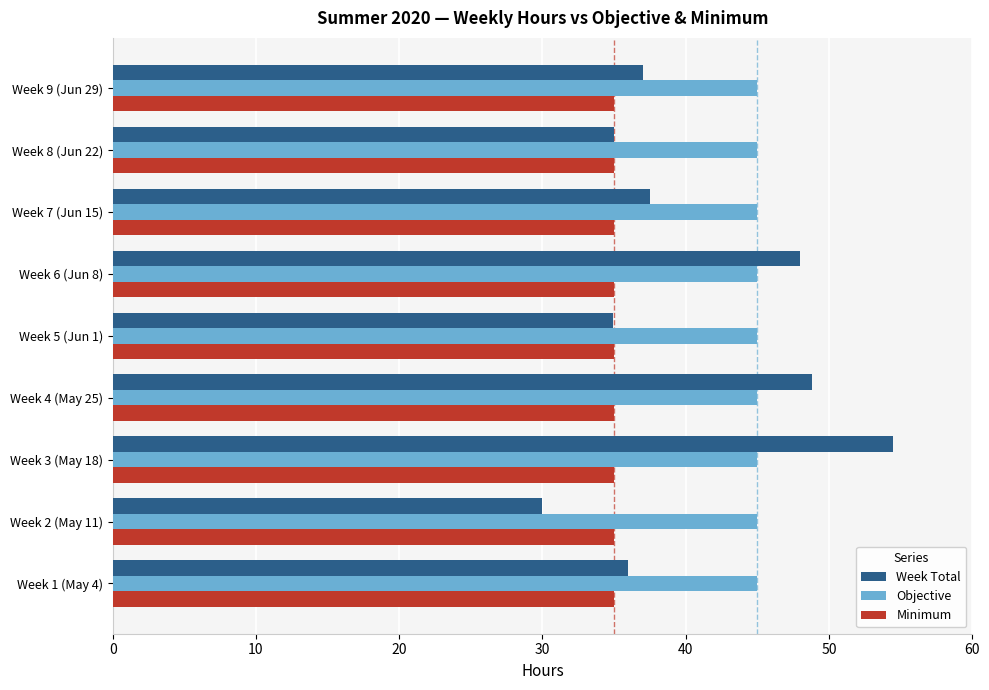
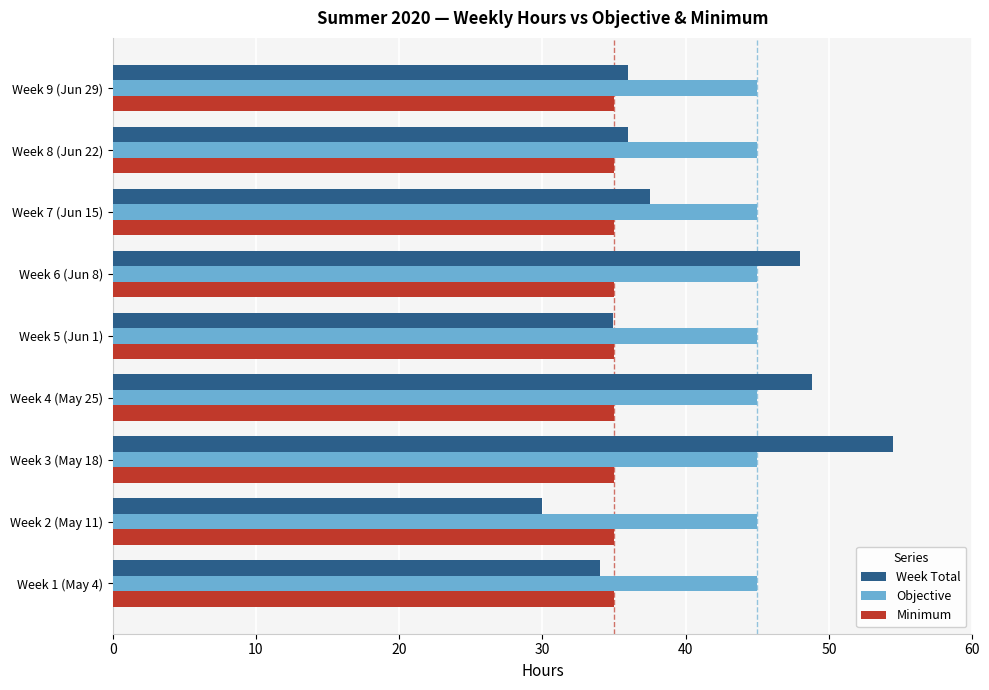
Week Total, Week 9 (Jun 29): 37 -> 36
Week Total, Week 8 (Jun 22): 35 -> 36
Week Total, Week 1 (May 4): 36 -> 34
